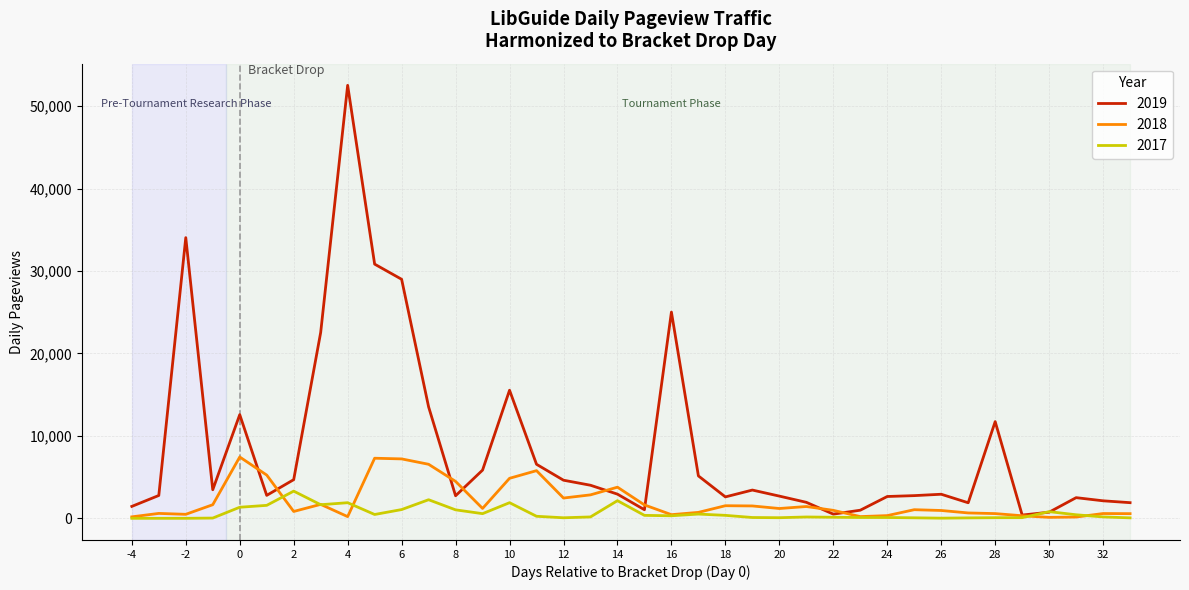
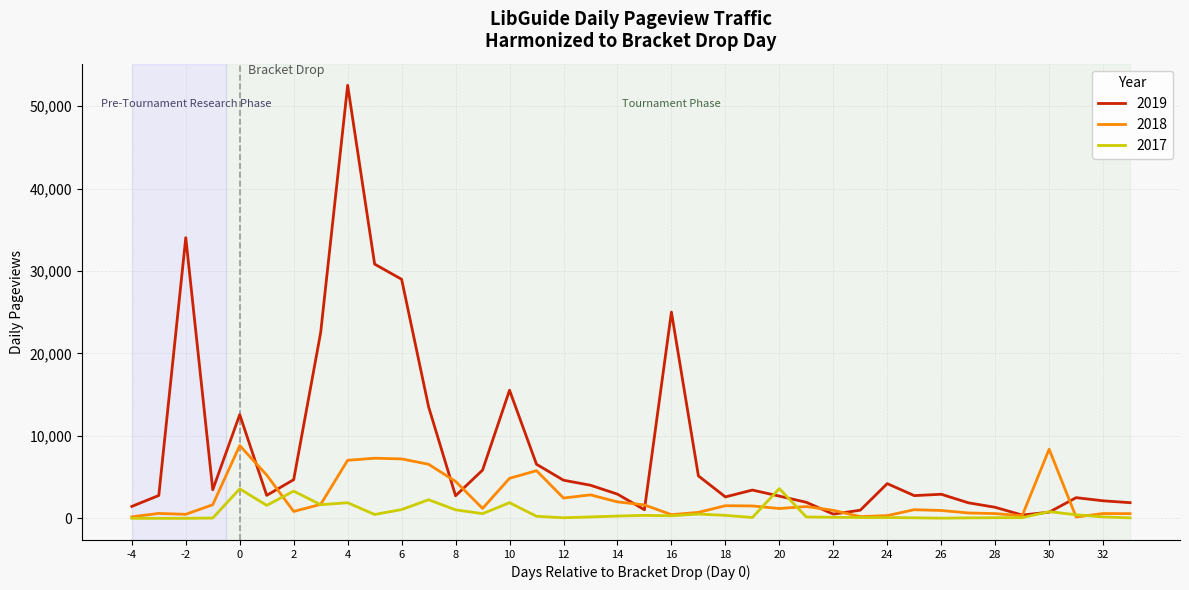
2018, 0: 7,000 -> 9,000
2017, 0: 1,000 -> 4,000
2018, 4: 0 -> 7,000
2018, 14: 4,000 -> 2,000
2017, 14: 2,000 -> 0
2017, 20: 0 -> 4,000
2019, 24: 3,000 -> 4,000
2019, 28: 12,000 -> 1,000
2018, 30: 0 -> 8,000
